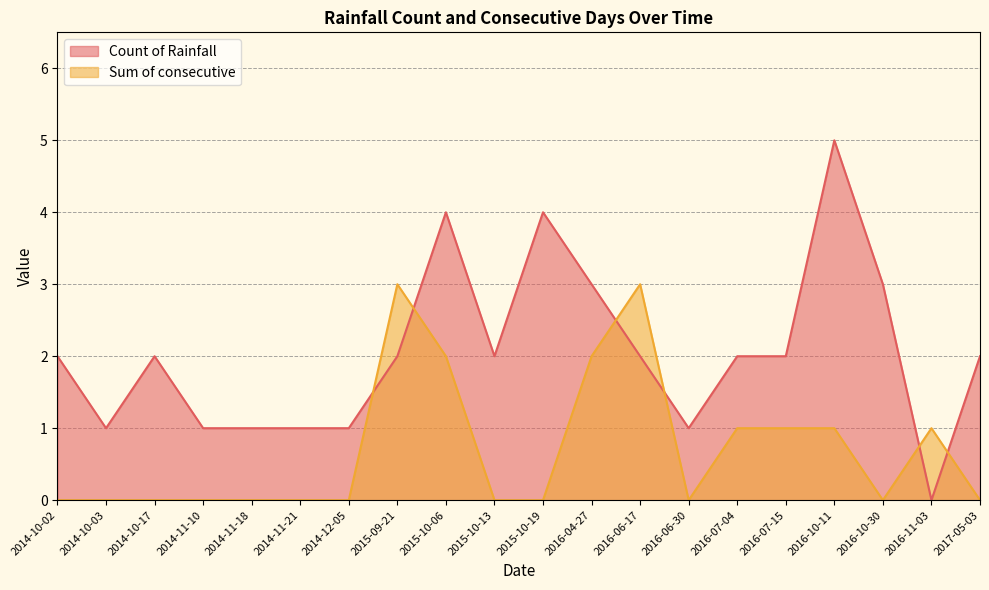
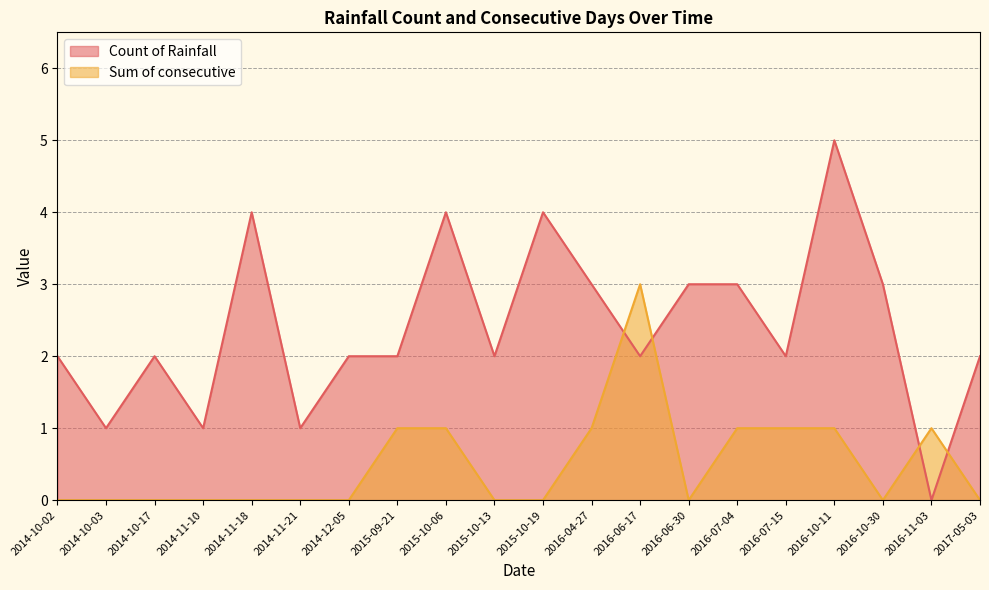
Count of Rainfall, 2014-11-18: 1 -> 4
Count of Rainfall, 2014-12-05: 1 -> 2
Sum of consecutive, 2015-09-21: 3 -> 1
Sum of consecutive, 2015-10-06: 2 -> 1
Sum of consecutive, 2016-04-27: 2 -> 1
Count of Rainfall, 2016-06-30: 1 -> 3
Count of Rainfall, 2016-07-04: 2 -> 3
